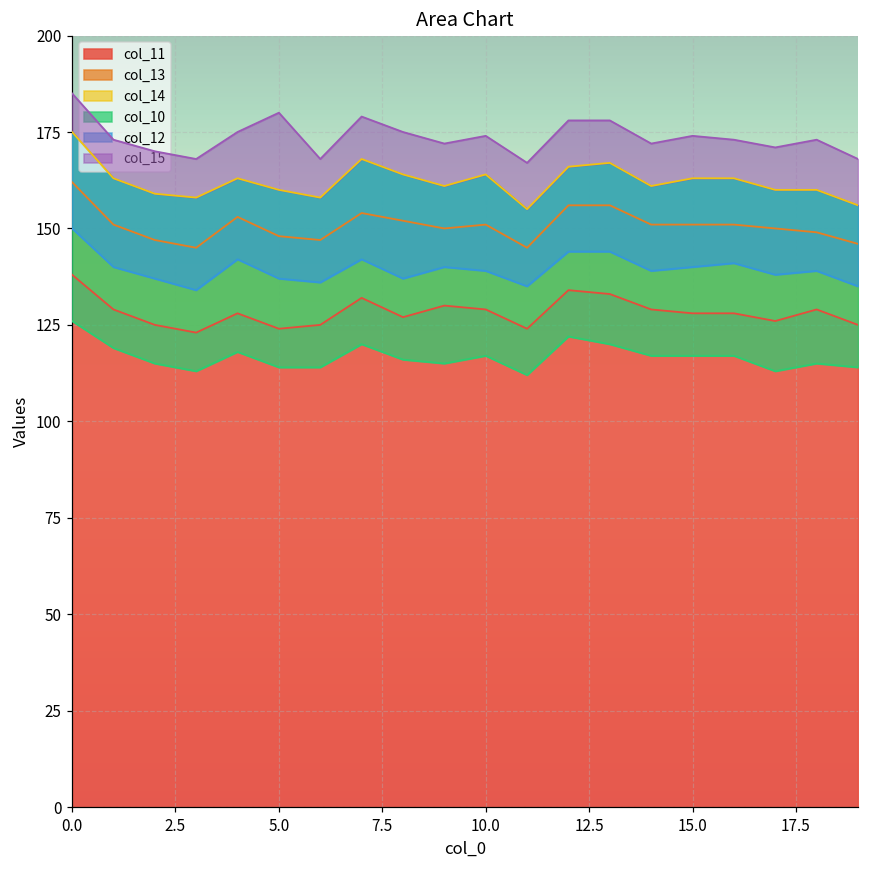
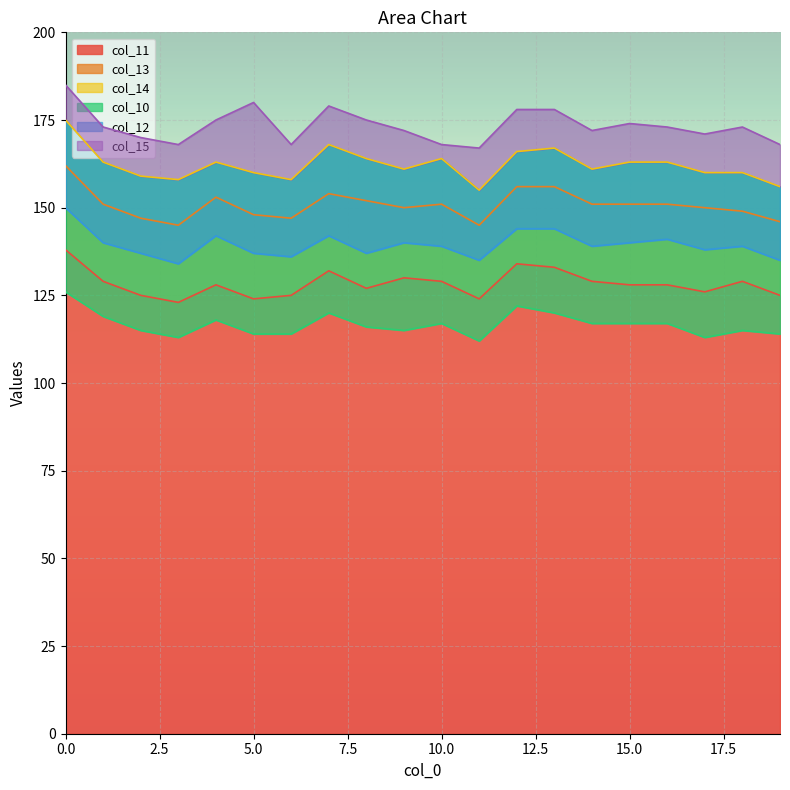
col_15, 10.0: 174 -> 168
